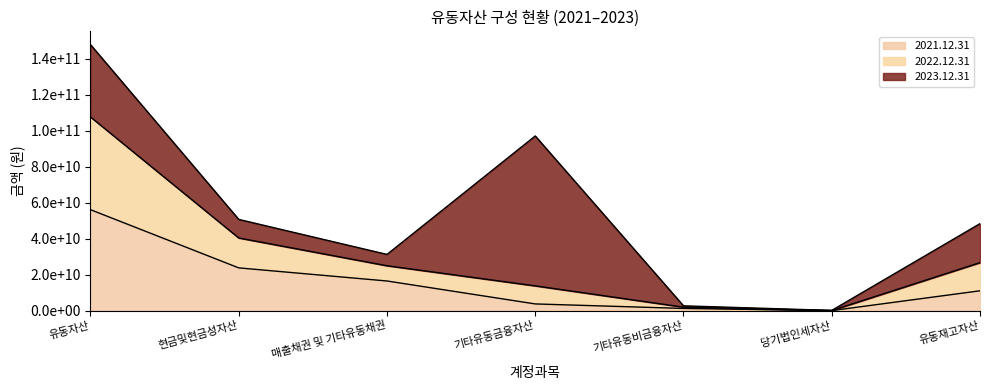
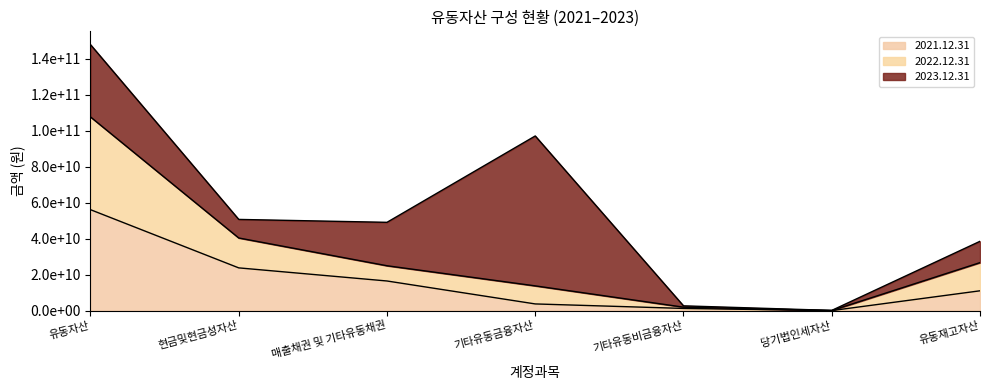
2023.12.31, 매출채권 및 기타유동채권: 6000000000 -> 24000000000
2023.12.31, 유동재고자산: 22000000000 -> 12000000000
